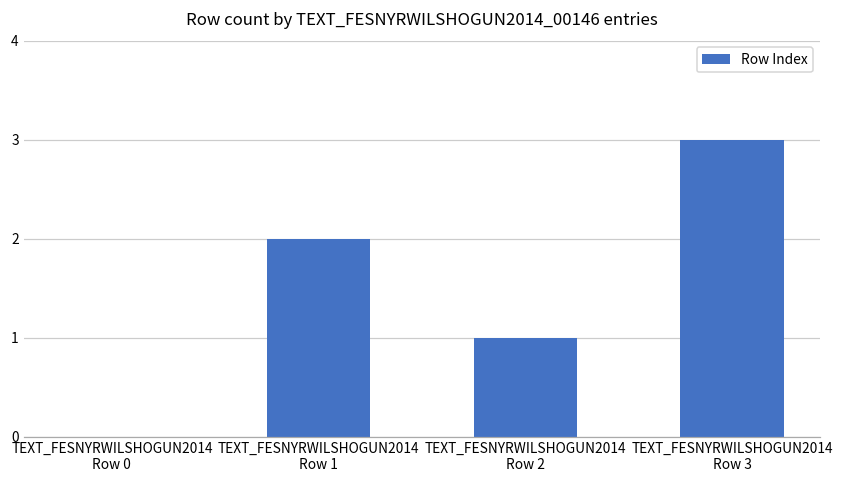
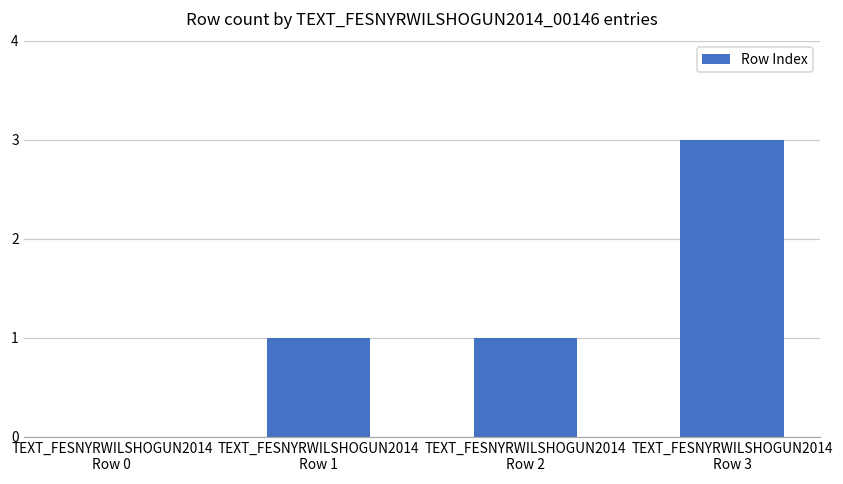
TEXT_FESNYRWILSHOGUN2014 Row 1: 2 -> 1
